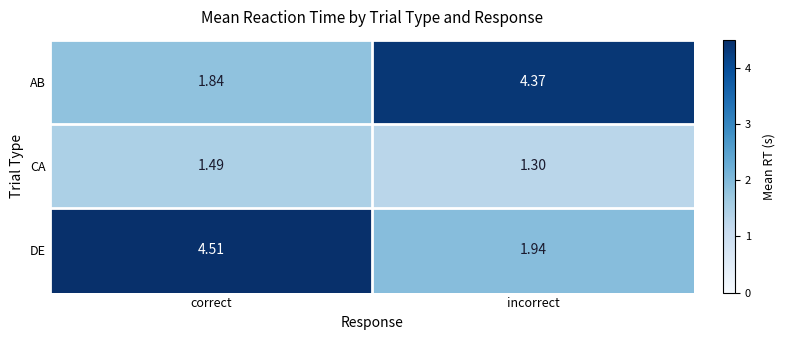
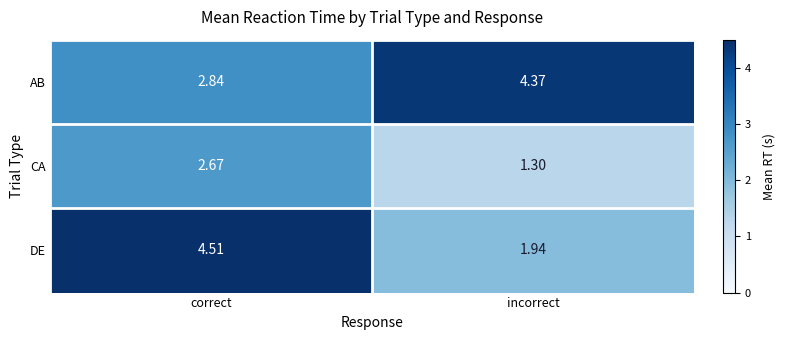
AB, correct: 1.84 -> 2.84
CA, correct: 1.49 -> 2.67
